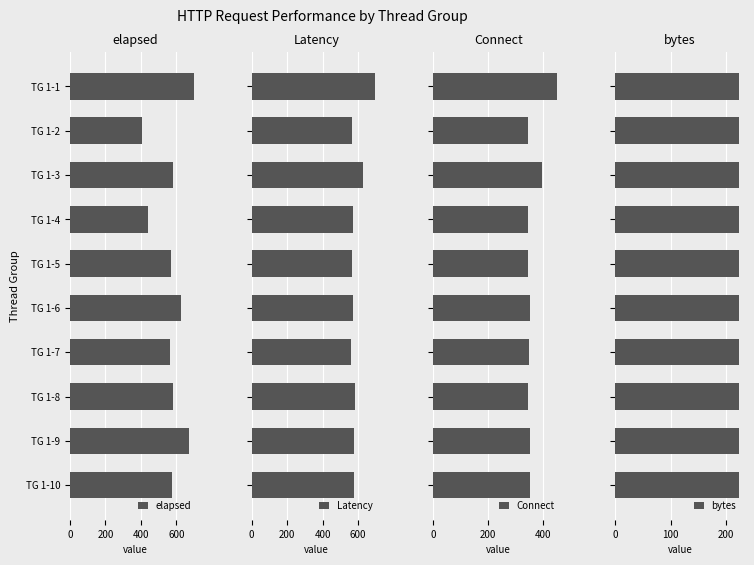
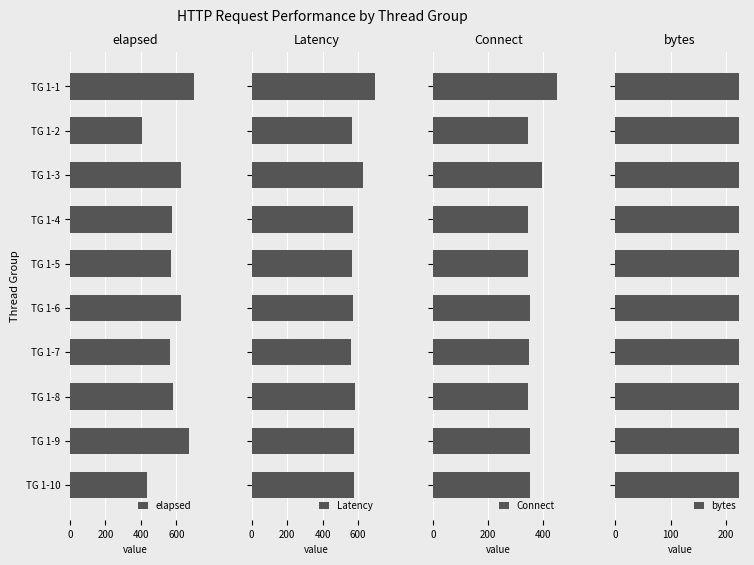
elapsed, TG 1-3: 580 -> 630
elapsed, TG 1-4: 440 -> 570
elapsed, TG 1-10: 580 -> 430
